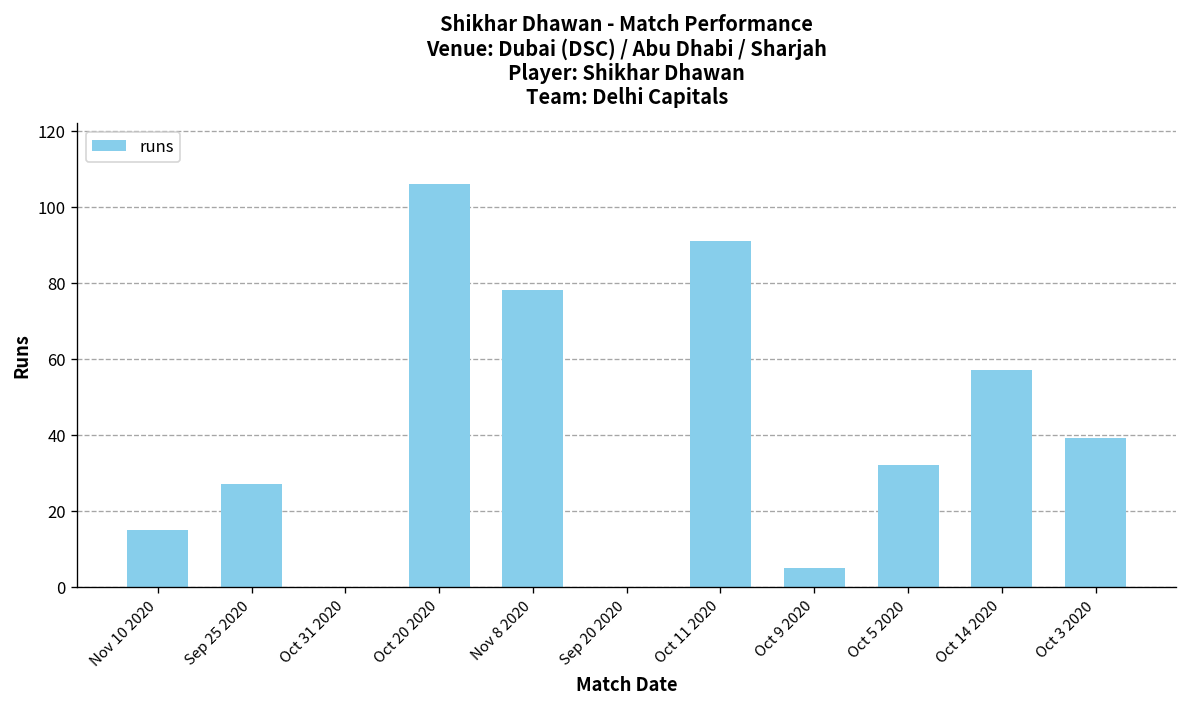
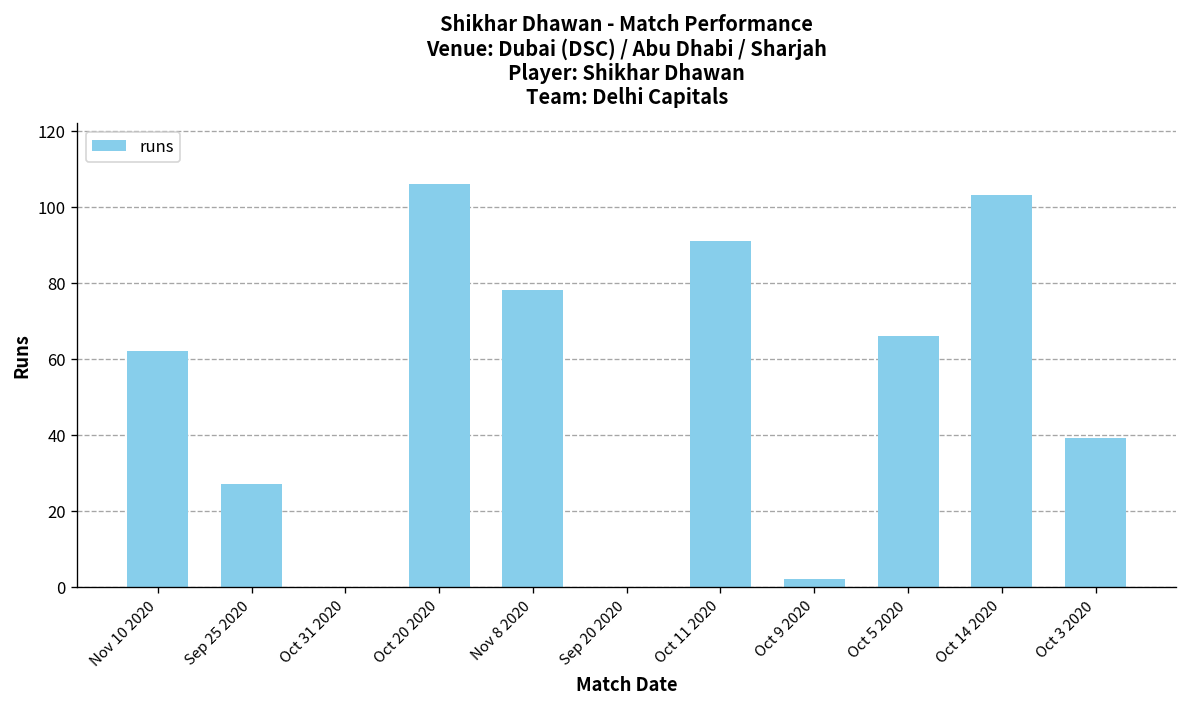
Nov 10 2020: 15 -> 62
Oct 9 2020: 5 -> 2
Oct 5 2020: 32 -> 66
Oct 14 2020: 57 -> 103
